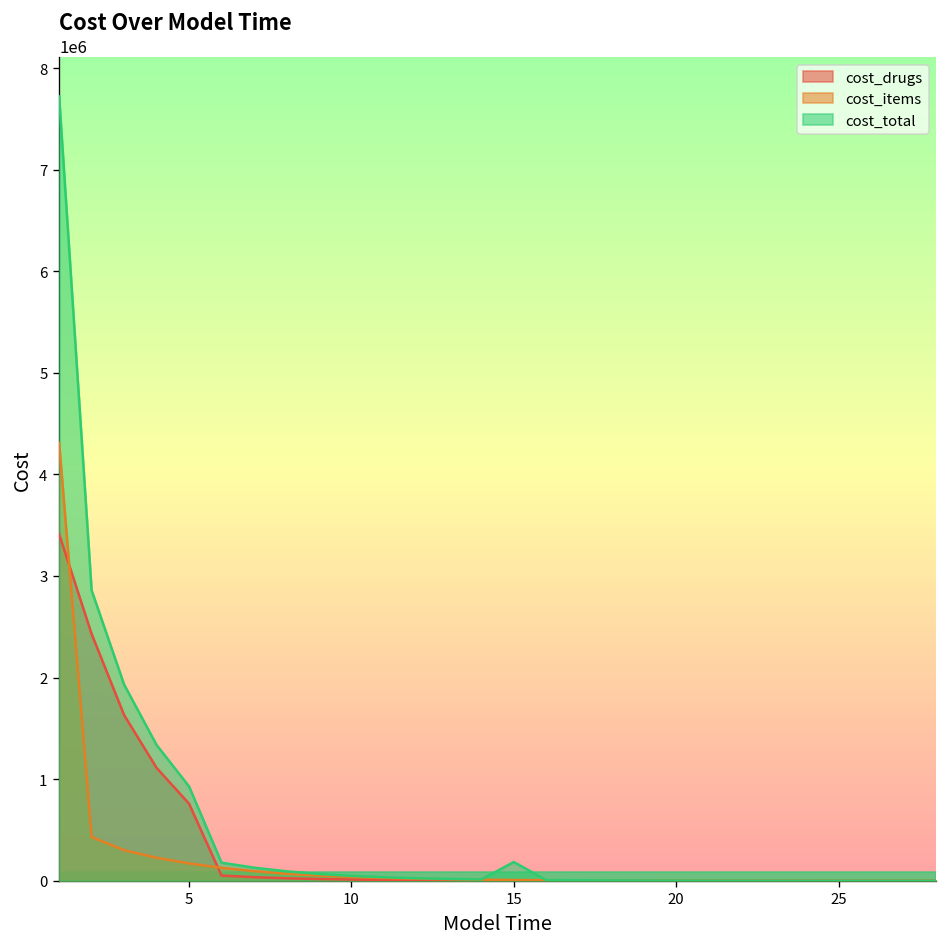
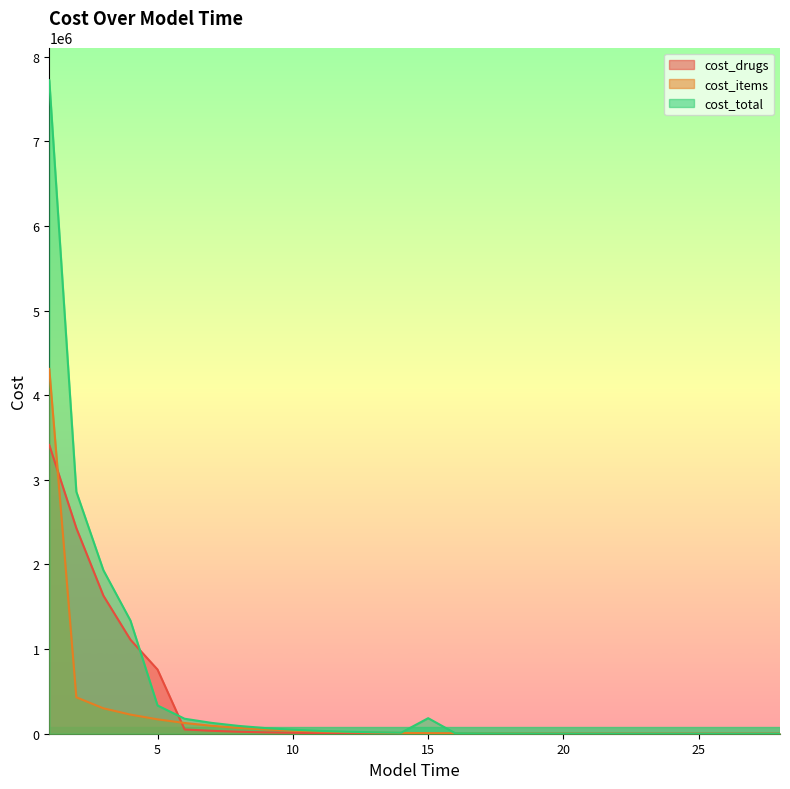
cost_total, 5: 900000 -> 300000
